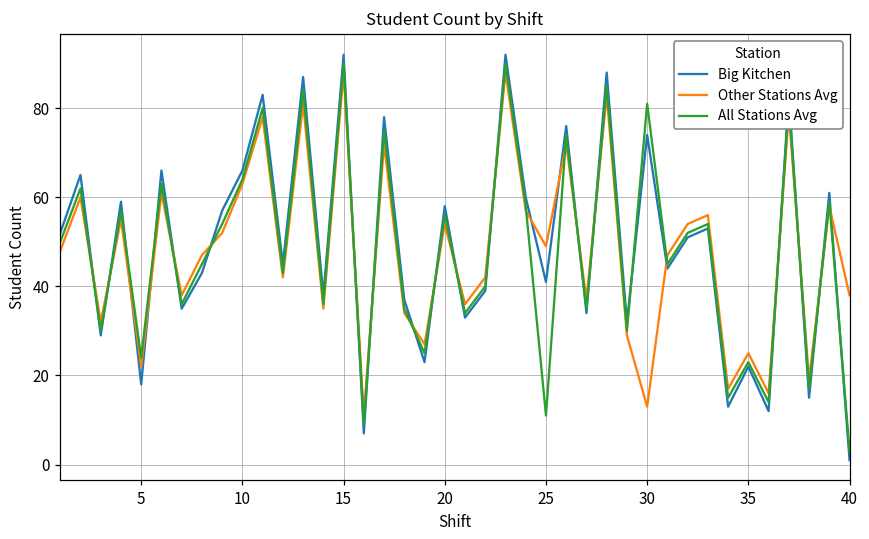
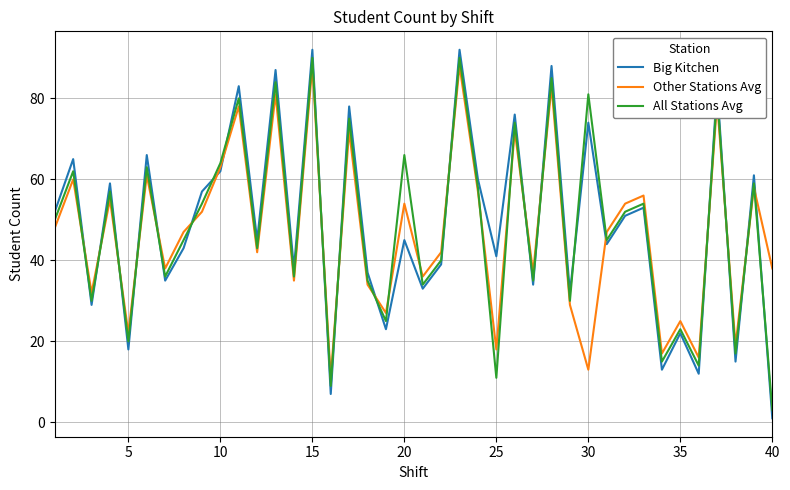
All Stations Avg, 5: 24 -> 20
Big Kitchen, 10: 66 -> 62
Big Kitchen, 20: 58 -> 45
All Stations Avg, 20: 56 -> 66
Other Stations Avg, 25: 49 -> 18
